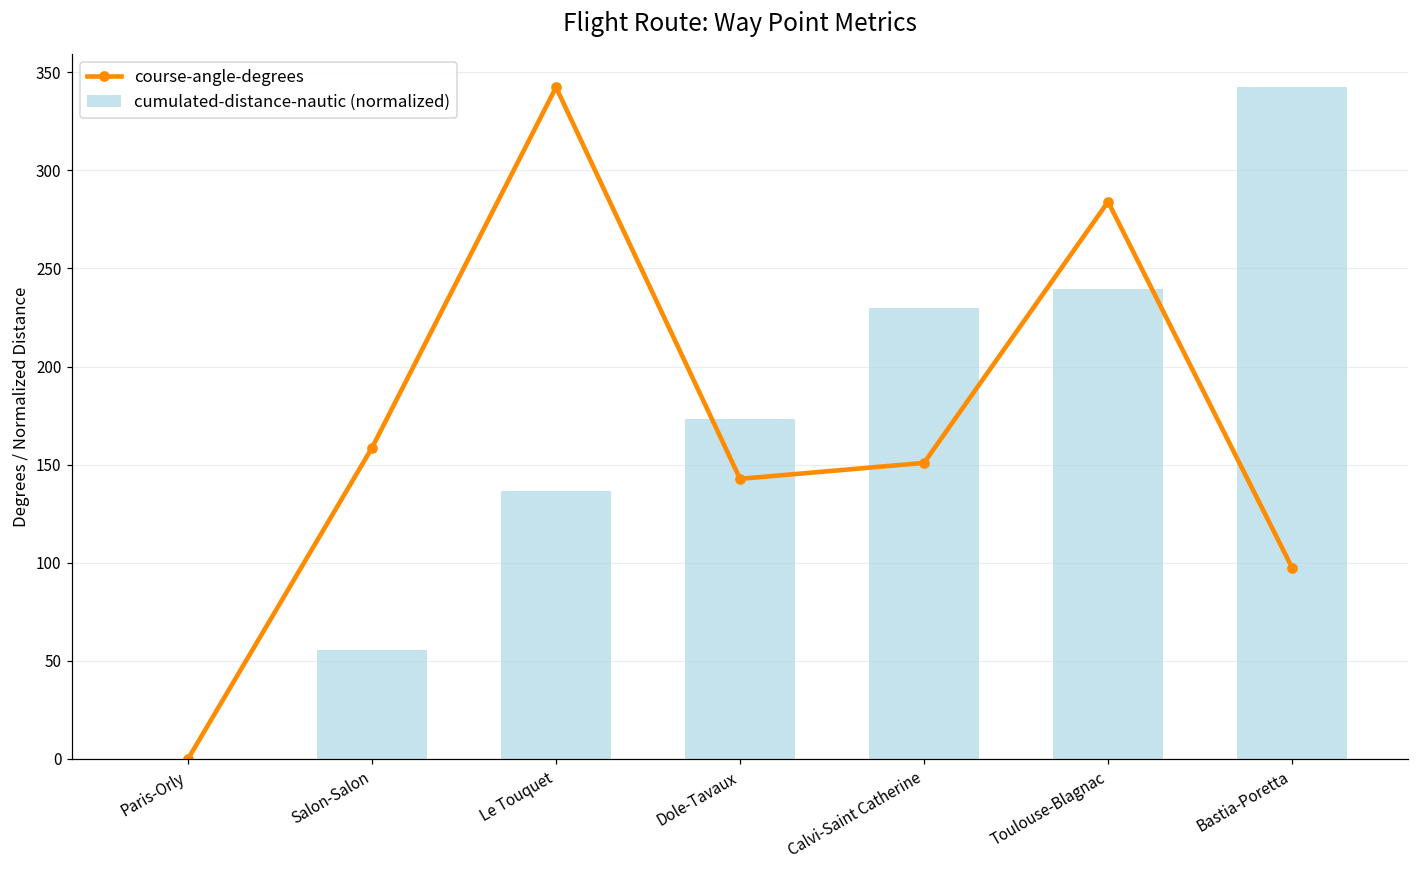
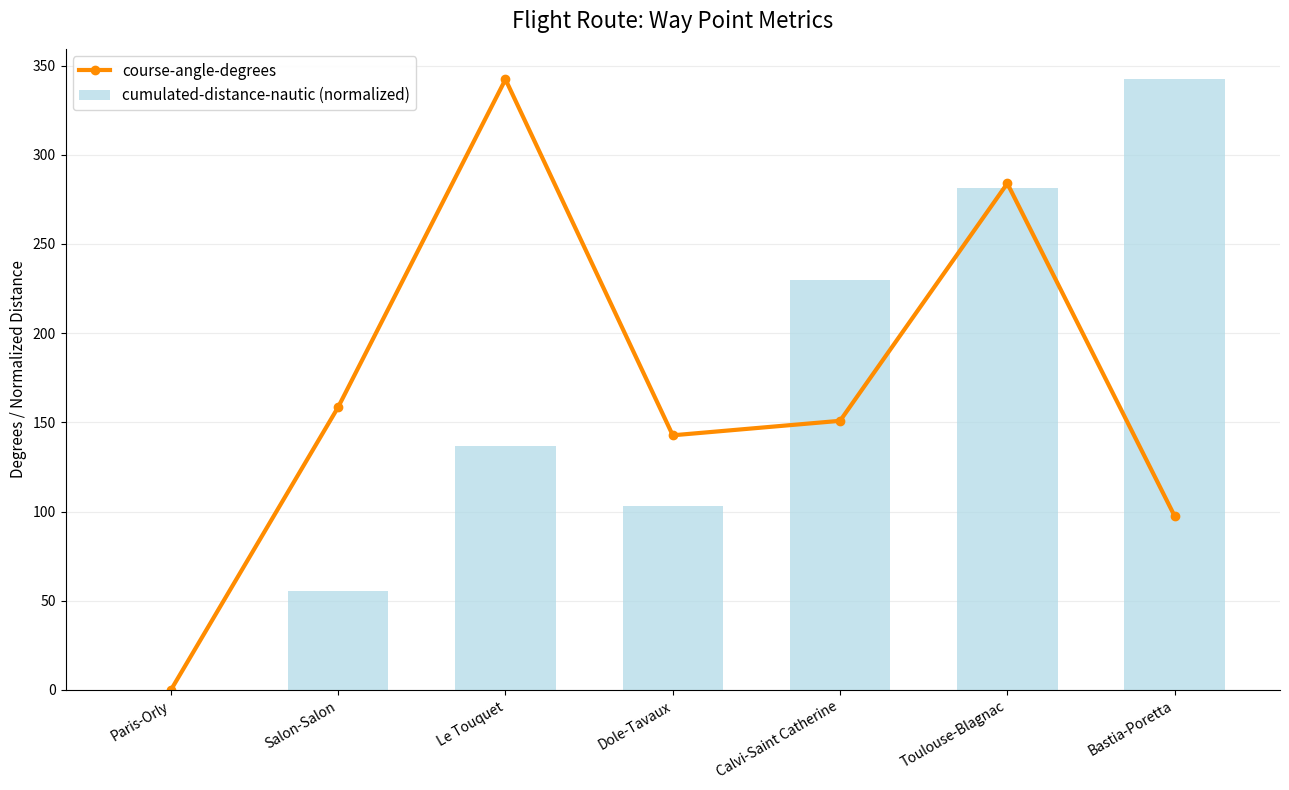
cumulated-distance-nautic (normalized), Dole-Tavaux: 173 -> 103
cumulated-distance-nautic (normalized), Toulouse-Blagnac: 239 -> 281
